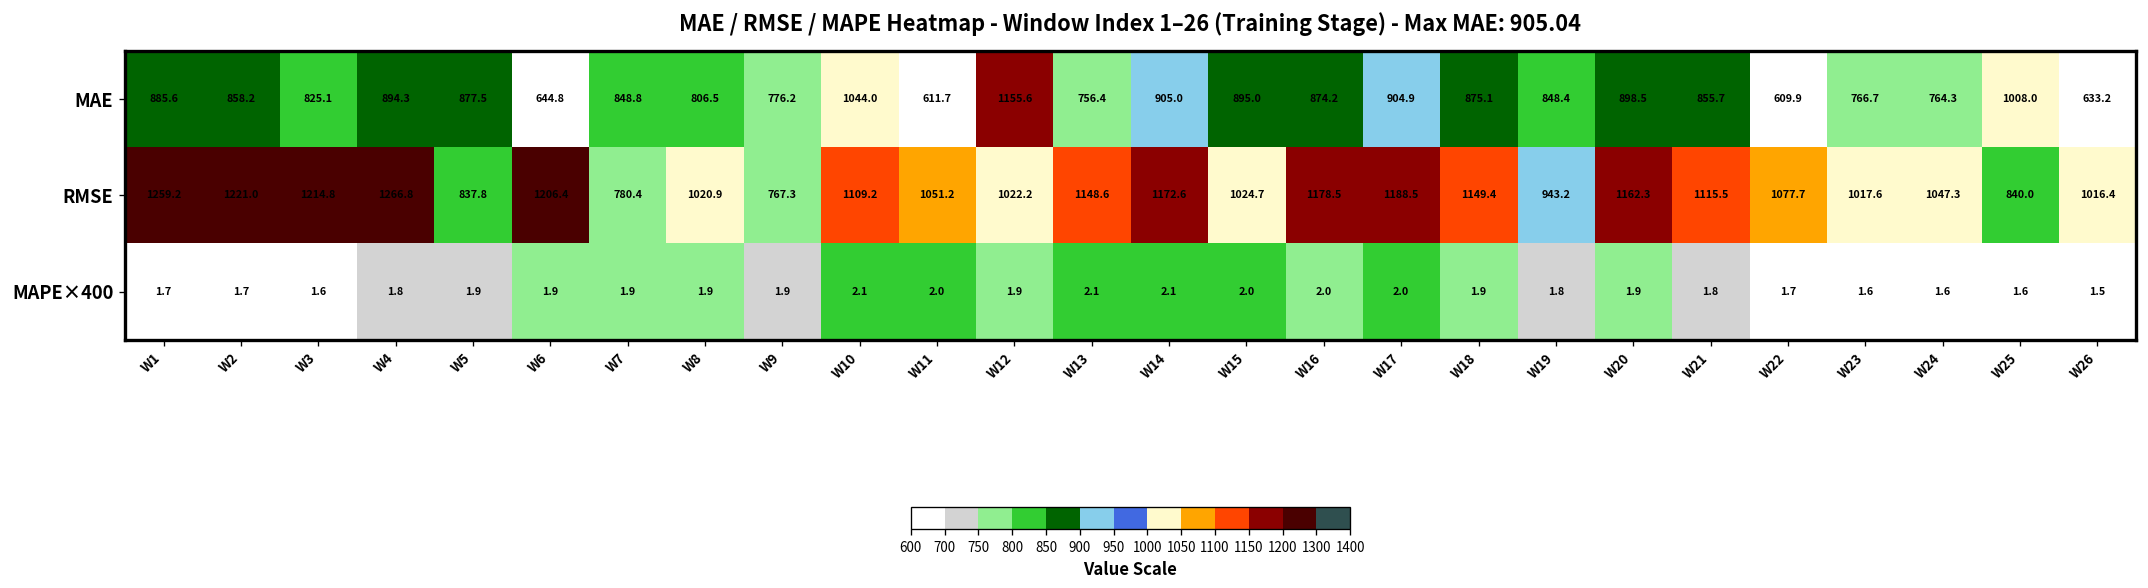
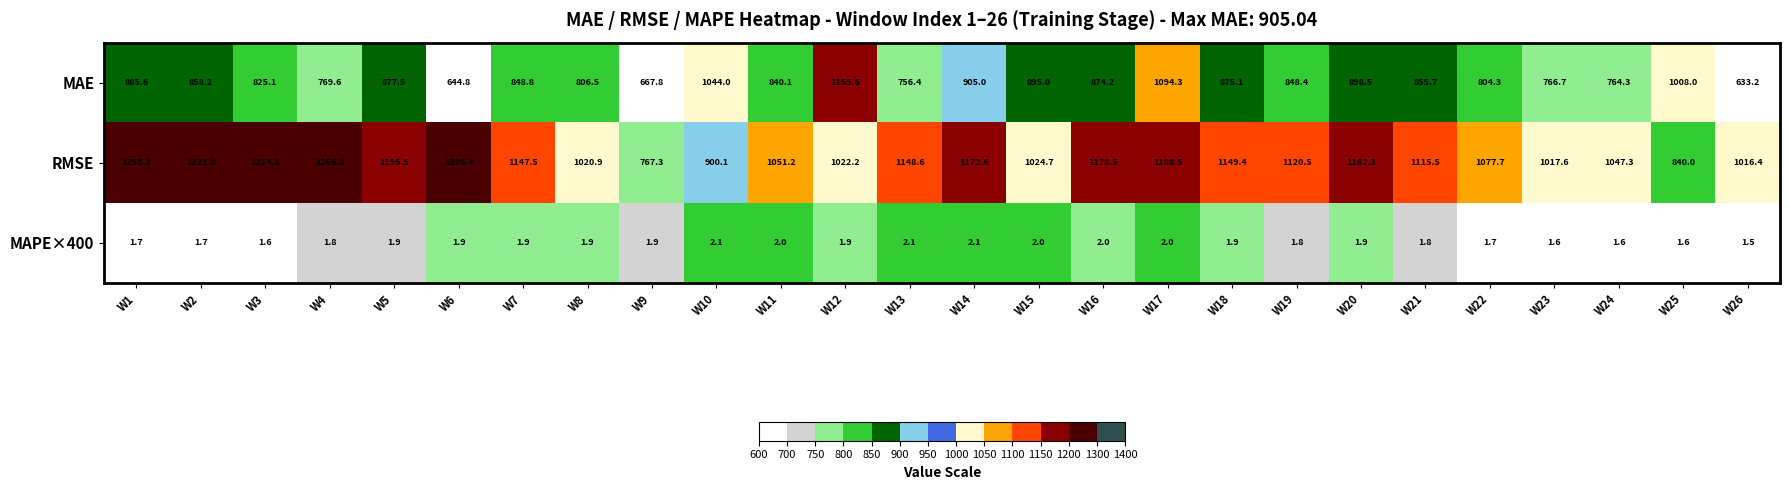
MAE, W4: 894.3 -> 769.6
MAE, W9: 776.2 -> 667.8
MAE, W11: 611.7 -> 840.1
MAE, W17: 904.9 -> 1094.3
MAE, W22: 609.9 -> 804.3
RMSE, W5: 837.8 -> 1195.5
RMSE, W7: 780.4 -> 1147.5
RMSE, W10: 1109.2 -> 900.1
RMSE, W19: 943.2 -> 1120.5
